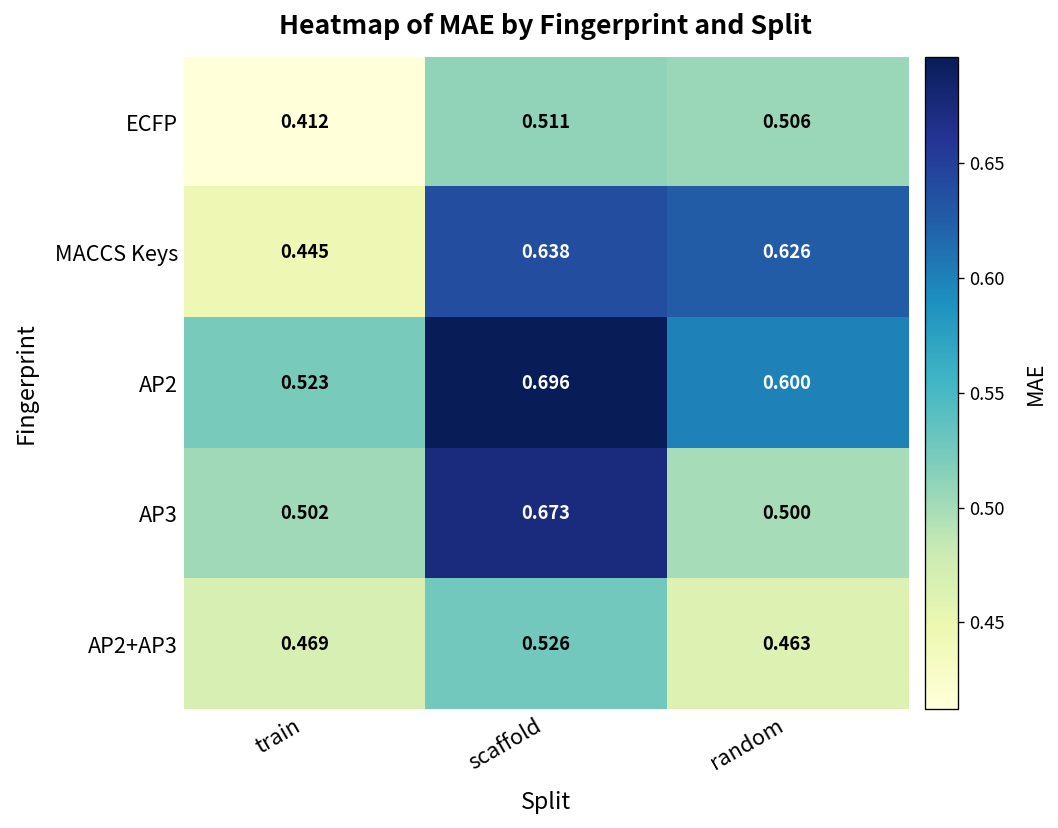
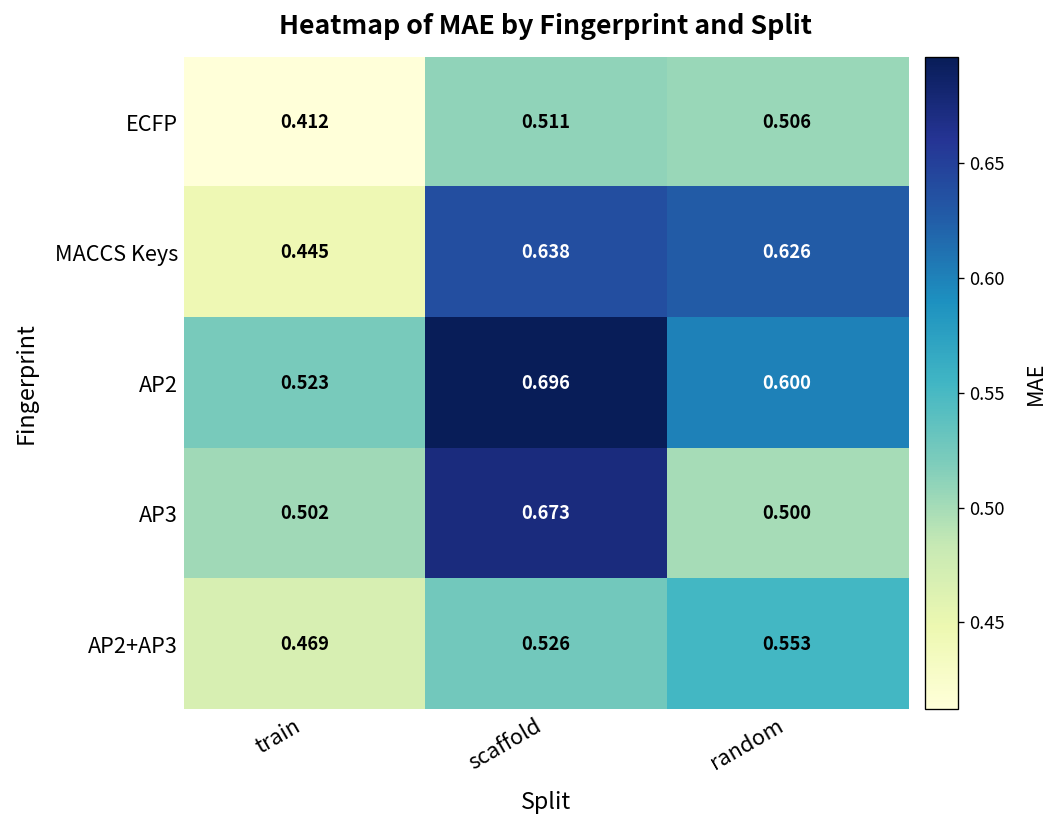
AP2+AP3, random: 0.463 -> 0.553
